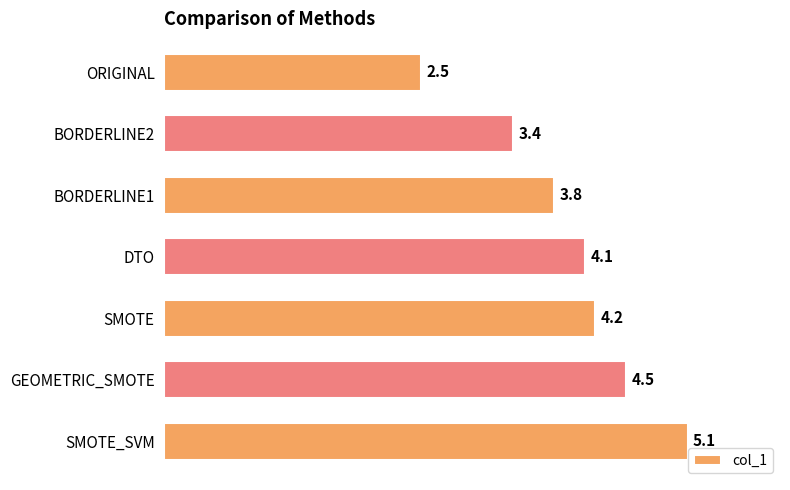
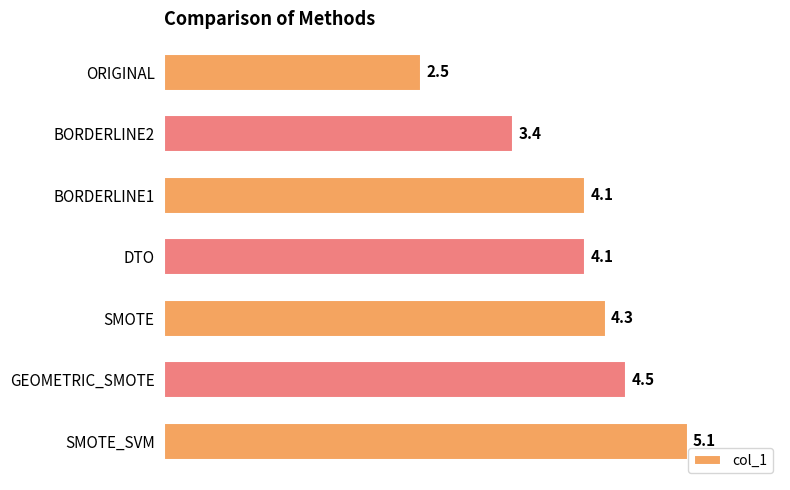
BORDERLINE1: 3.8 -> 4.1
SMOTE: 4.2 -> 4.3
